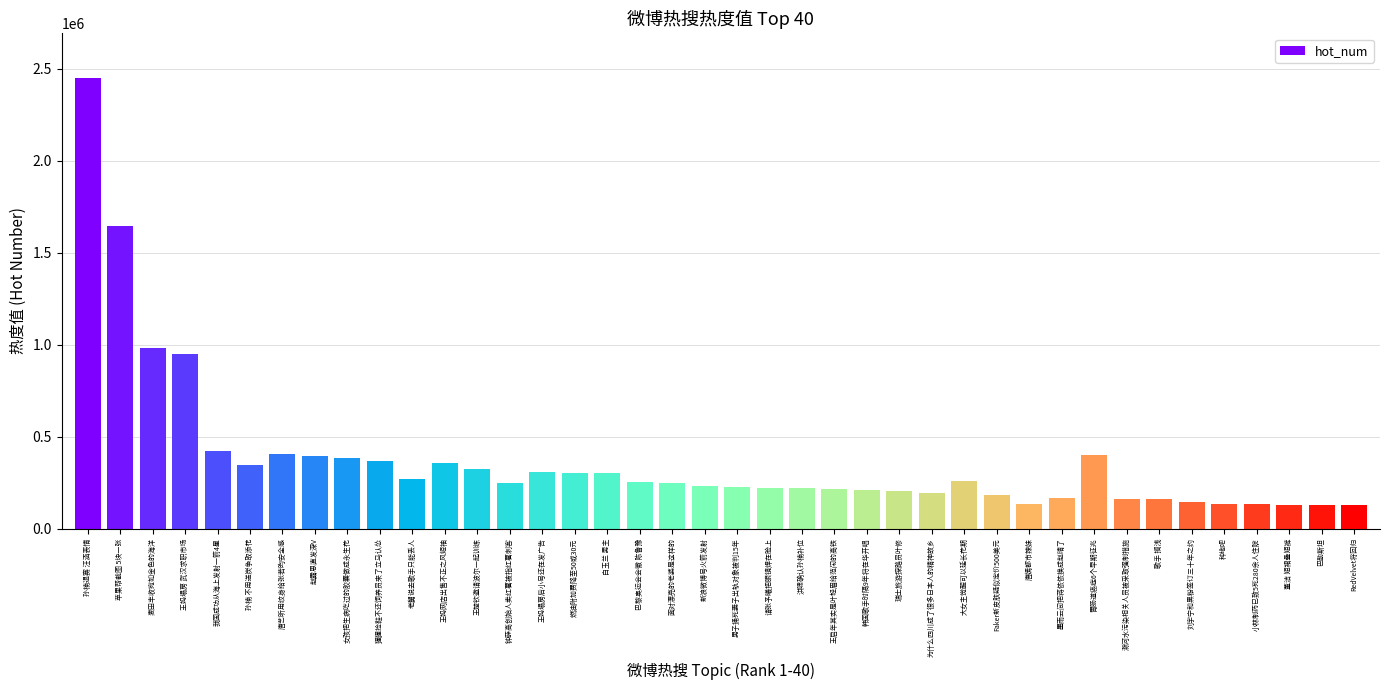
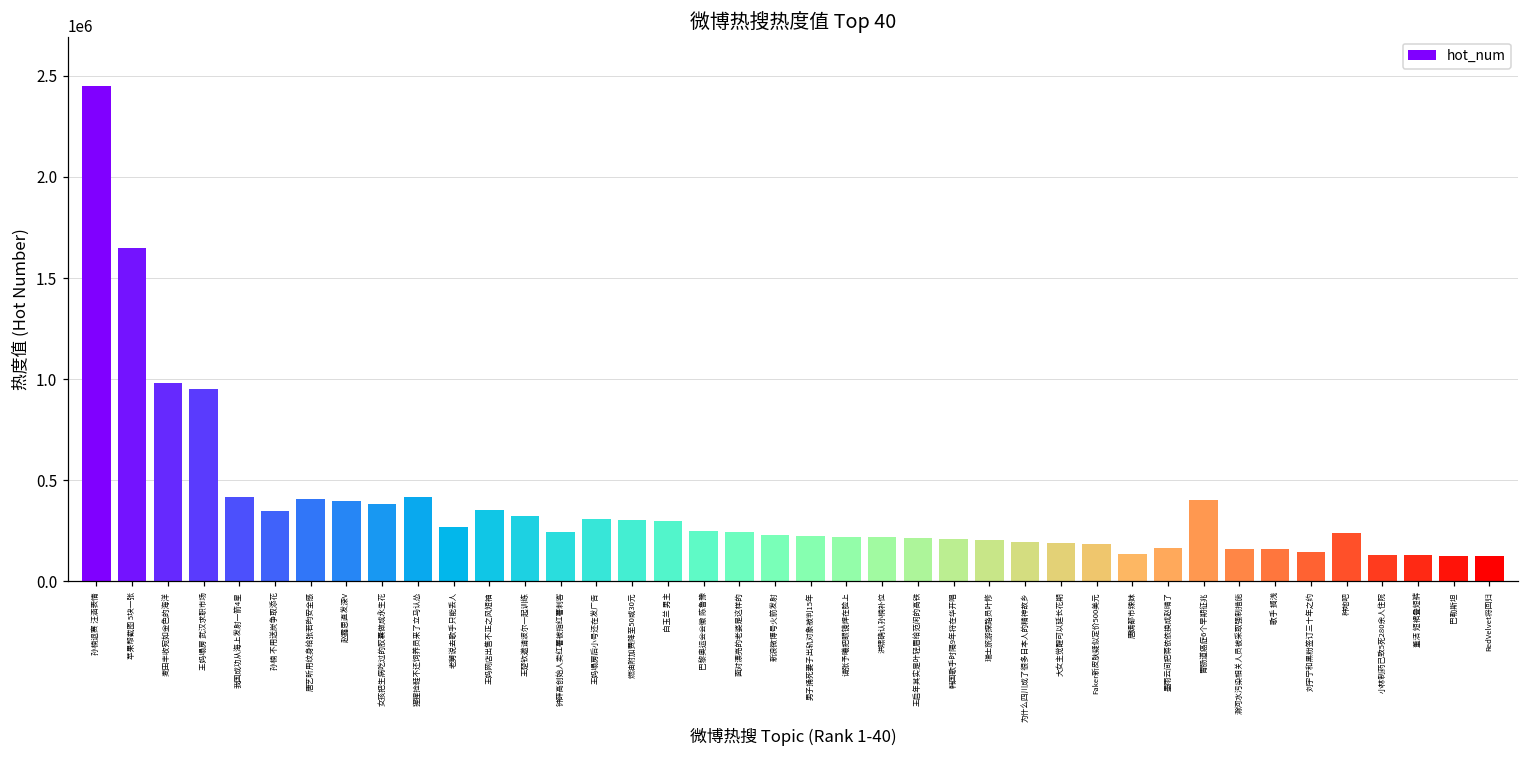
猩猩捡鞋不还饲养员来了立马认怂: 370000 -> 420000
大女主觉醒可以延长花期: 260000 -> 190000
种地吧: 130000 -> 240000
